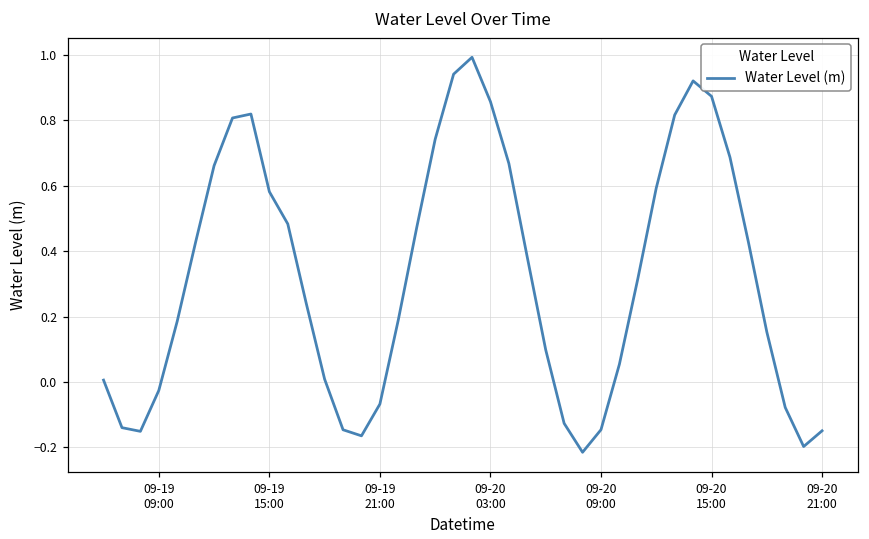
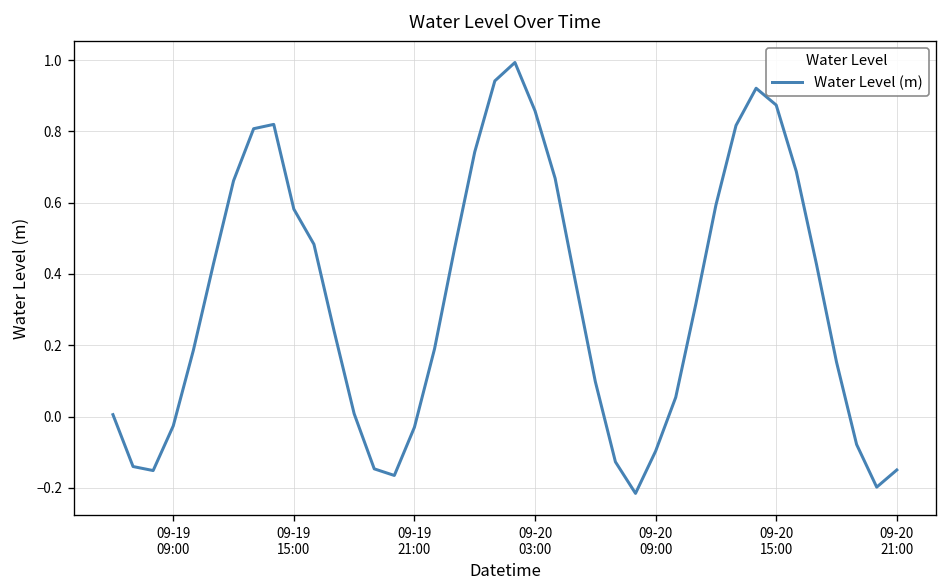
09-19 21:00: -0.07 -> -0.03
09-20 09:00: -0.15 -> -0.10
